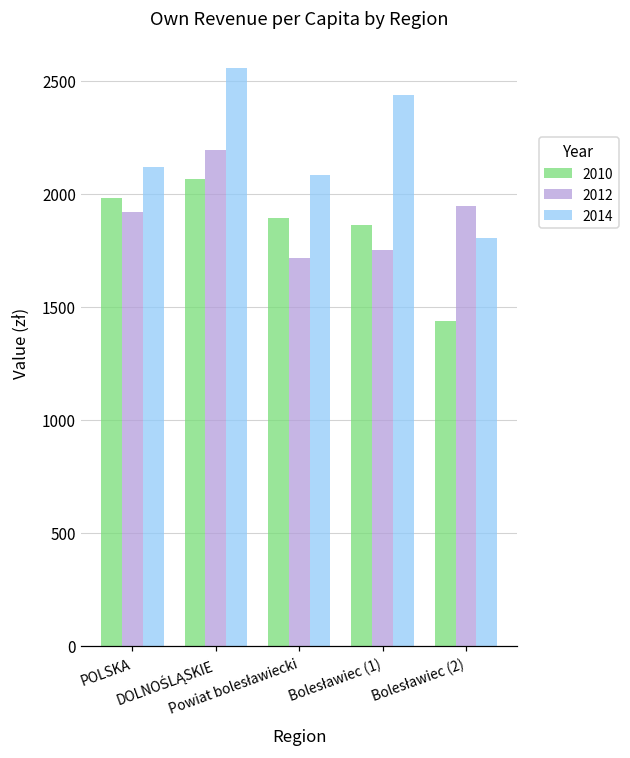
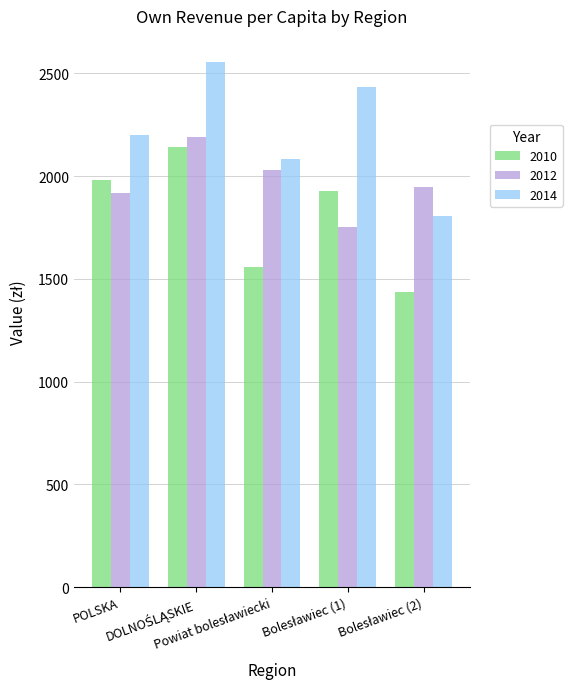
2014, POLSKA: 2120 -> 2200
2010, DOLNOŚLĄSKIE: 2070 -> 2140
2010, Powiat bolesławiecki: 1890 -> 1560
2012, Powiat bolesławiecki: 1720 -> 2030
2010, Bolesławiec (1): 1860 -> 1930
